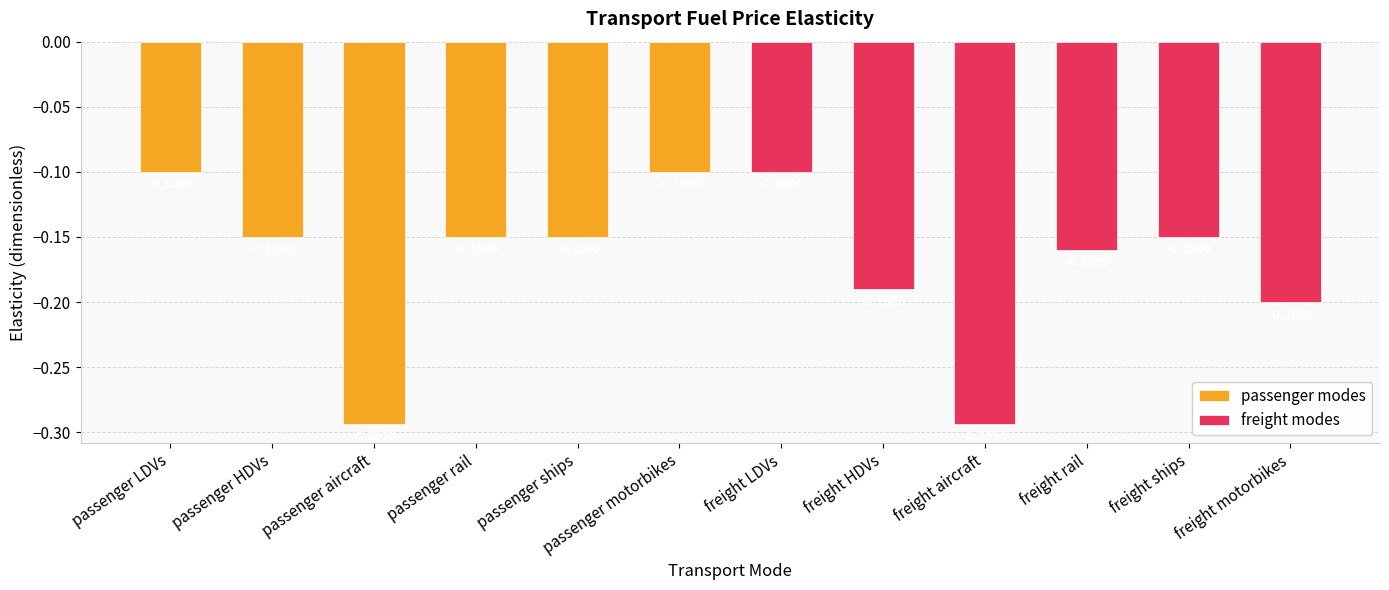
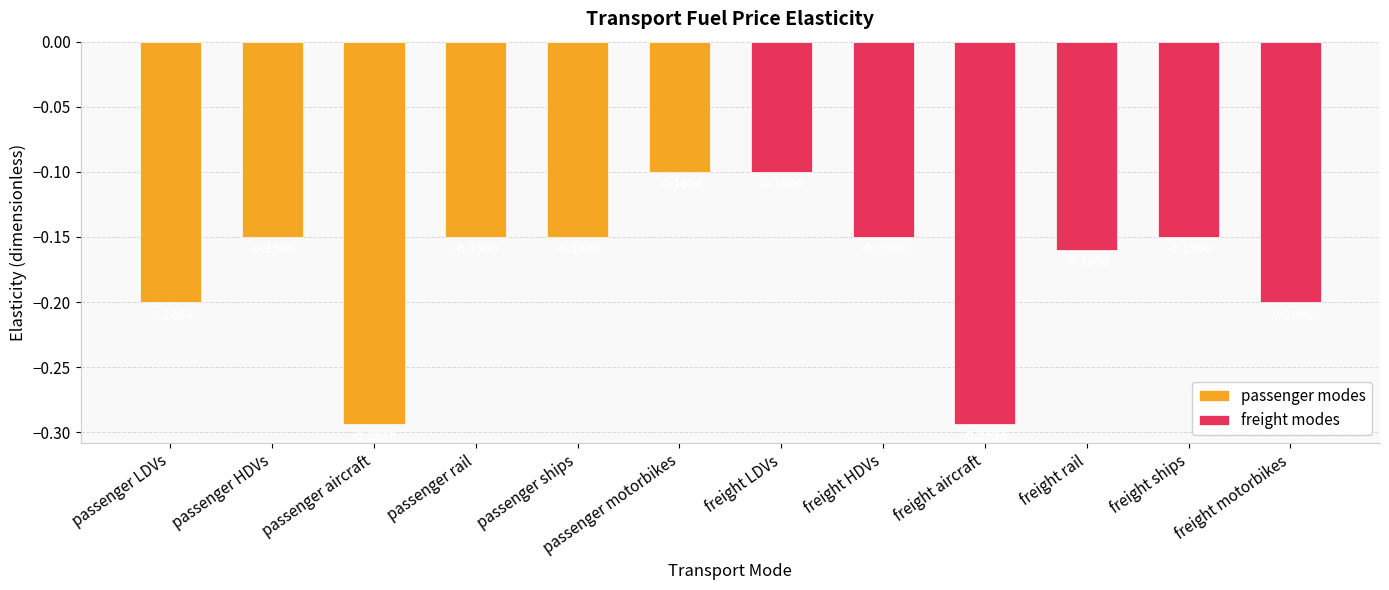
passenger LDVs: -0.1 -> -0.2
freight HDVs: -0.19 -> -0.15
